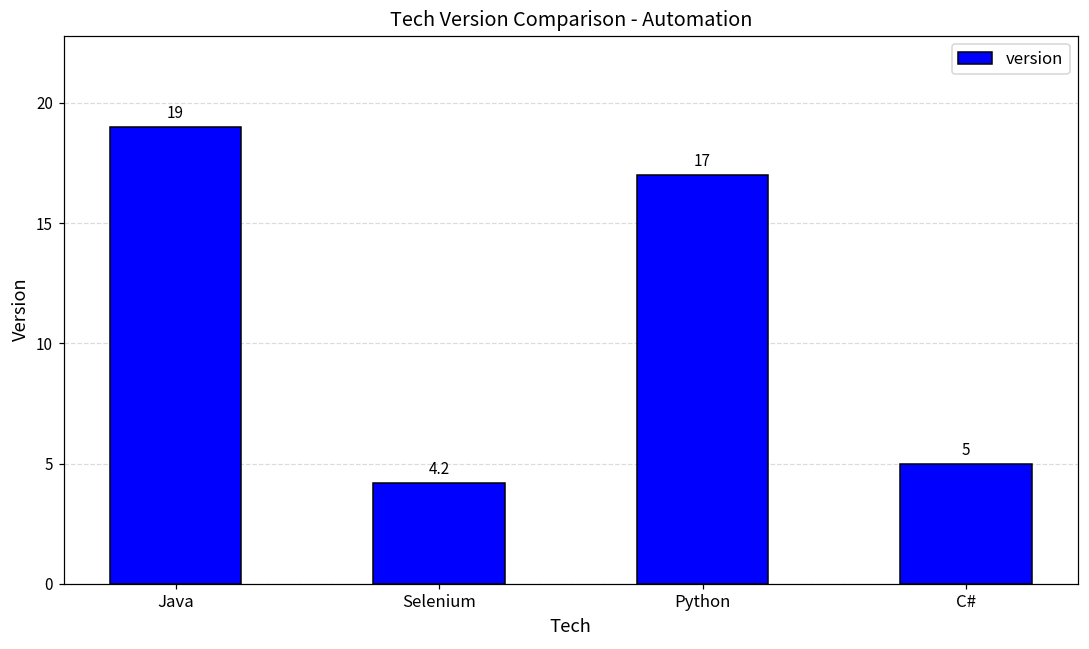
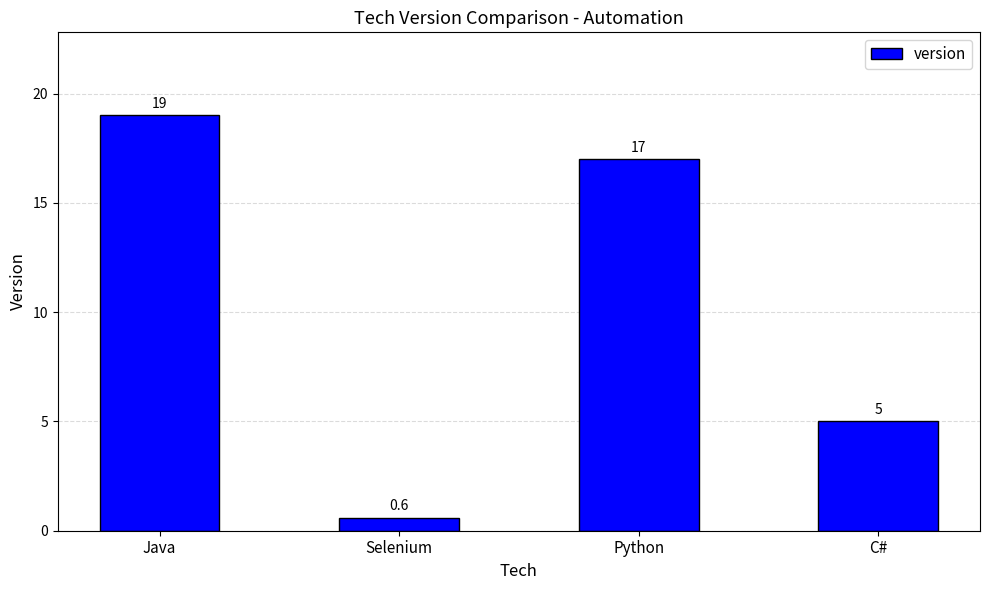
Selenium: 4.2 -> 0.6
